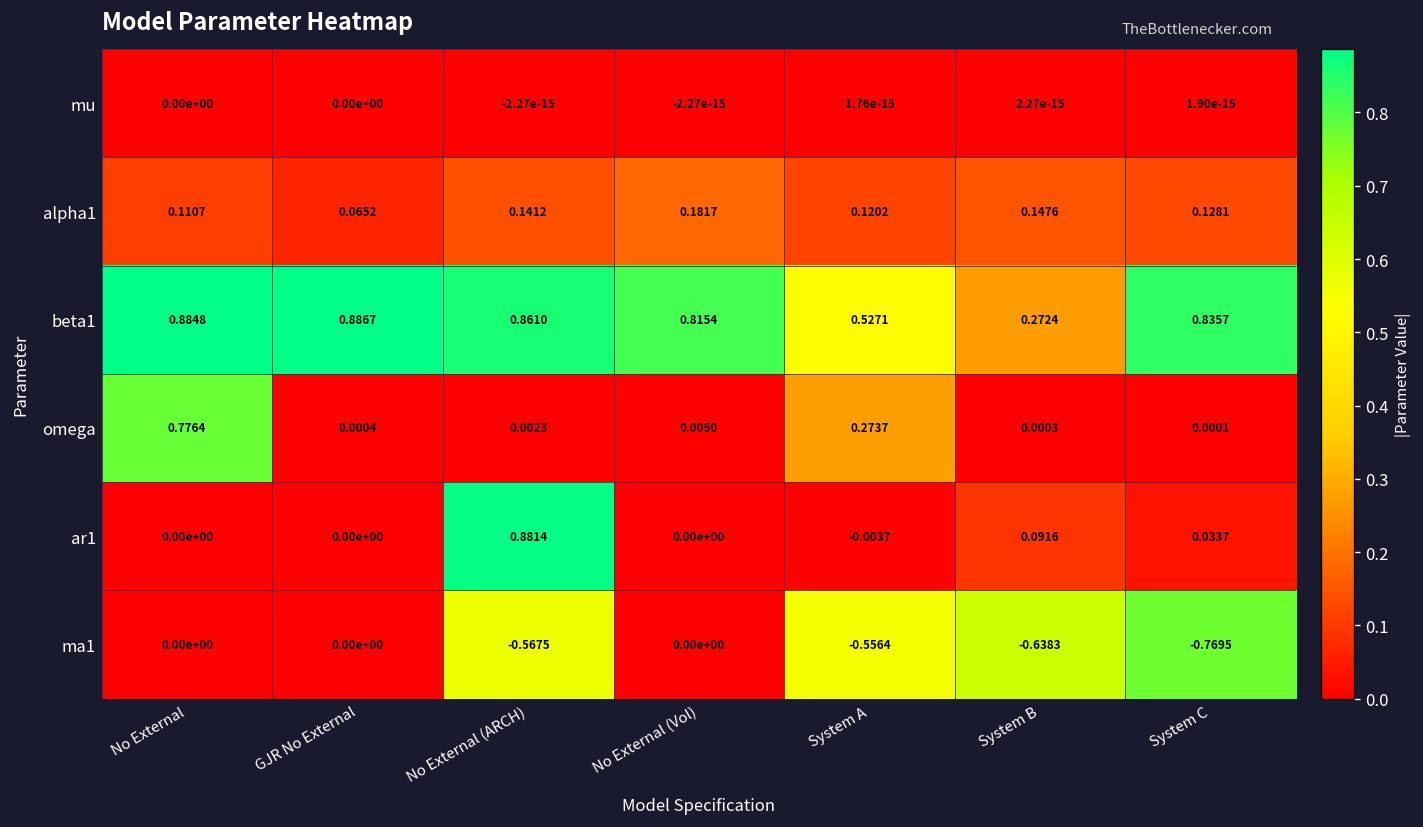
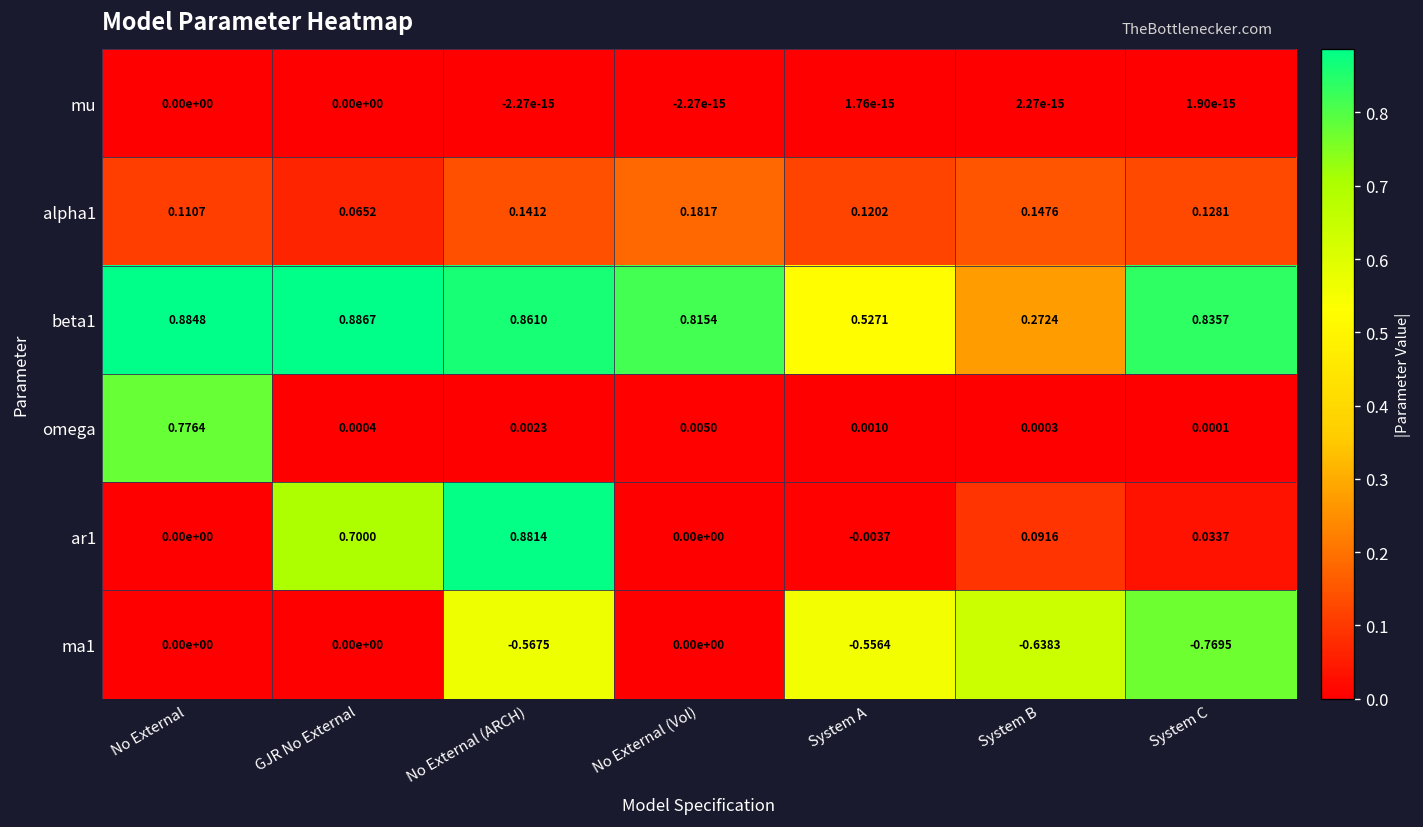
omega, System A: 0.2737 -> 0.0010
ar1, GJR No External: 0.00e+00 -> 0.7000
